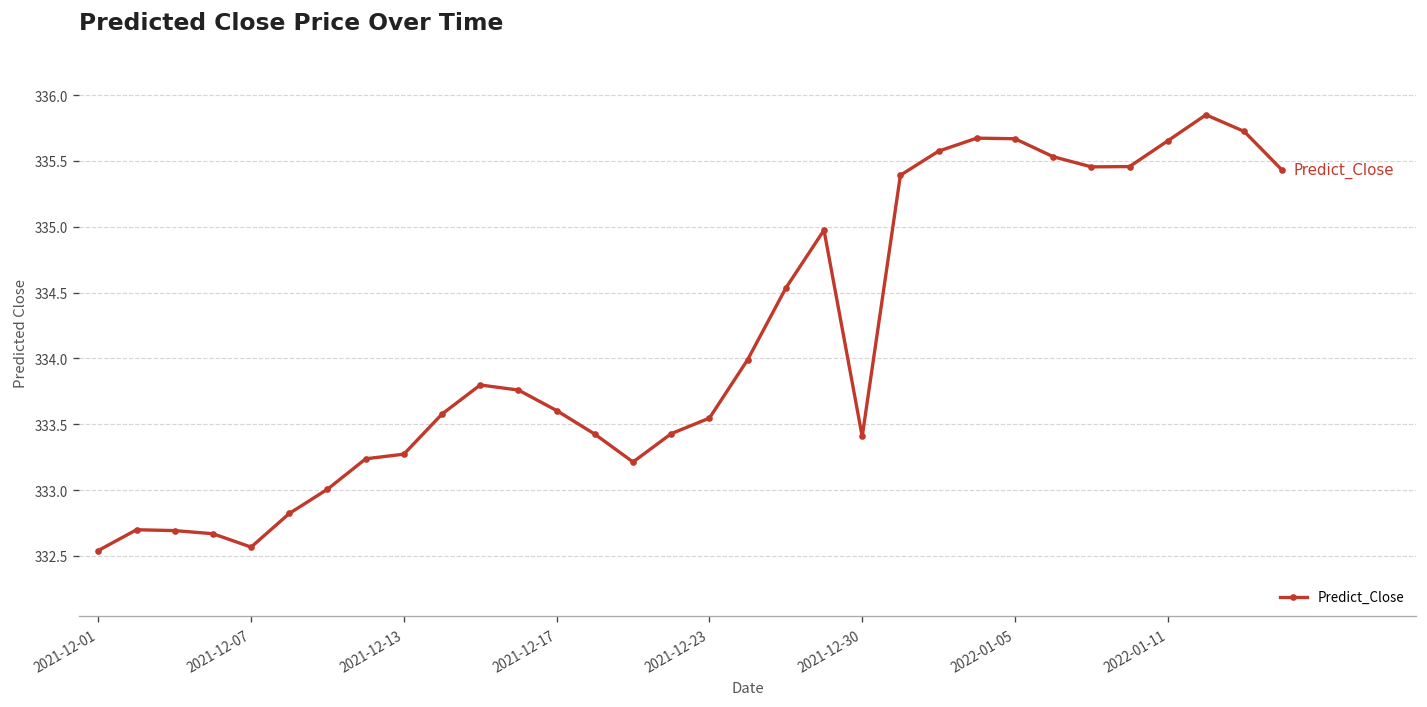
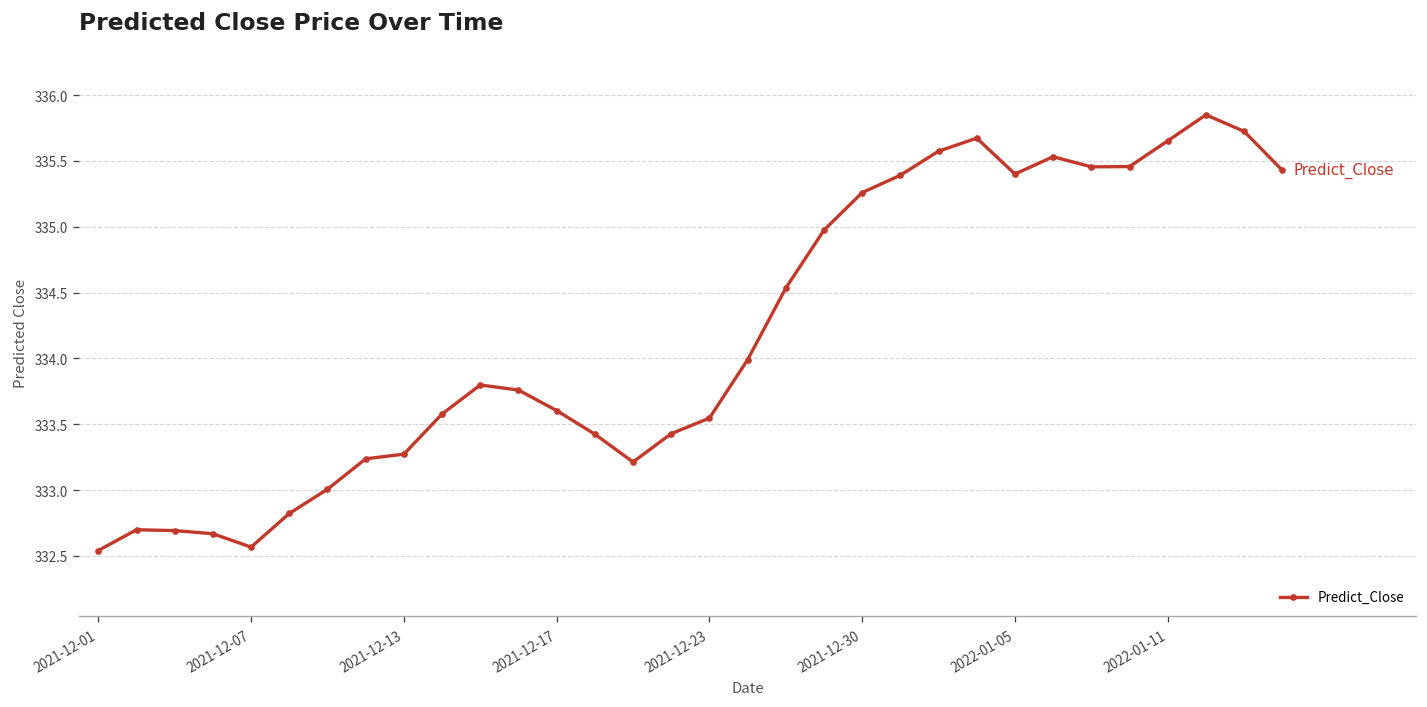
2021-12-30: 333.41 -> 335.26
2022-01-05: 335.67 -> 335.40
